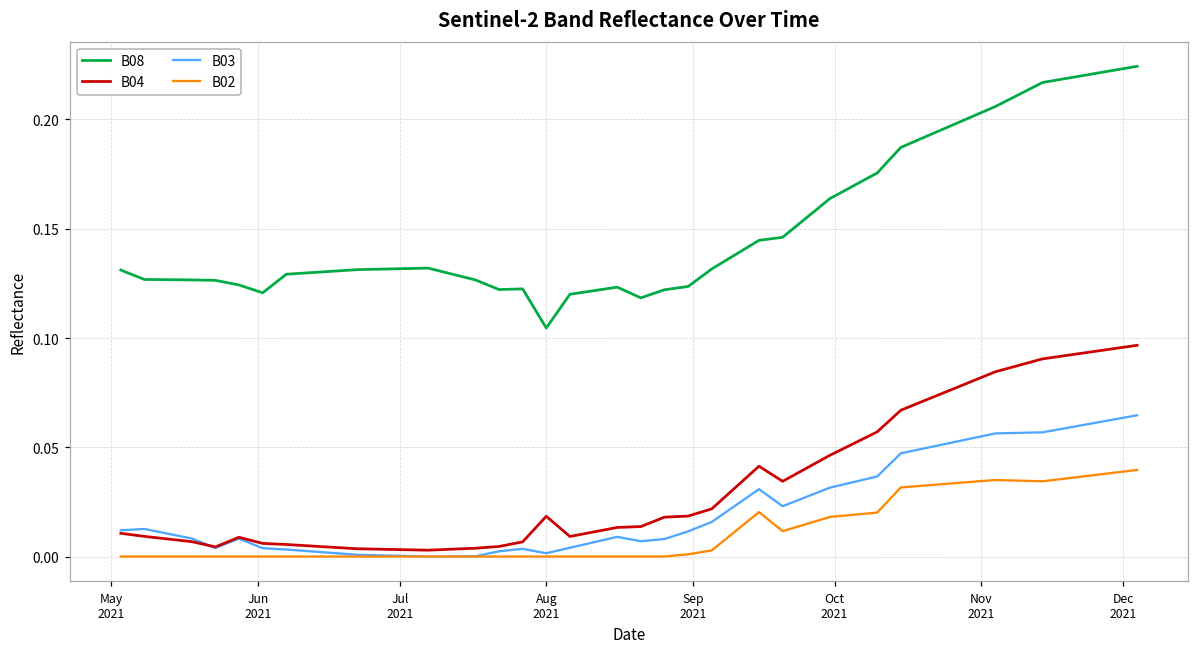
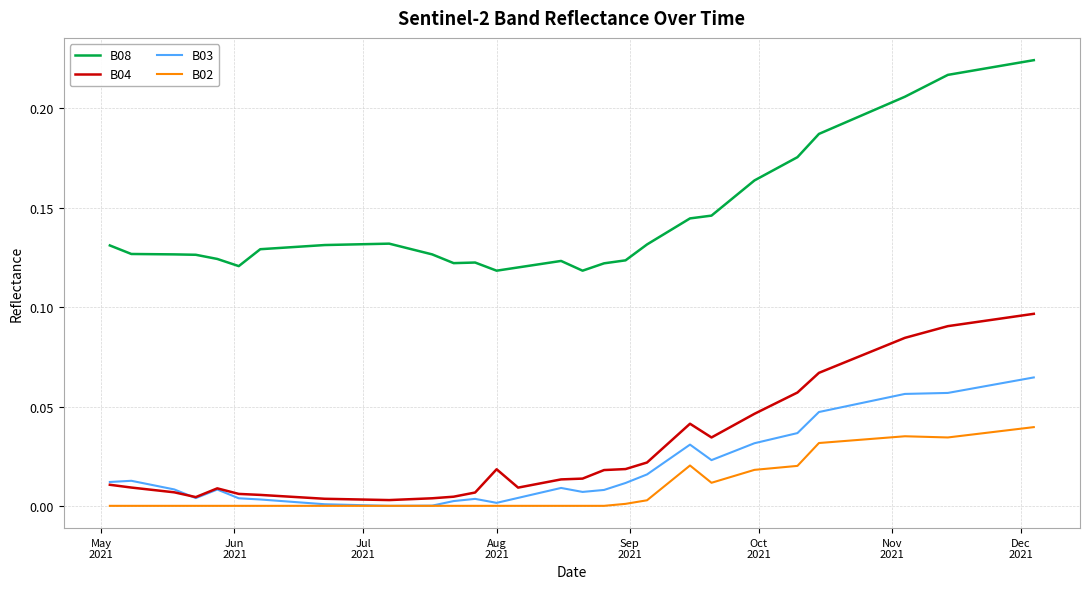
B08, Aug 2021: 0.105 -> 0.118
